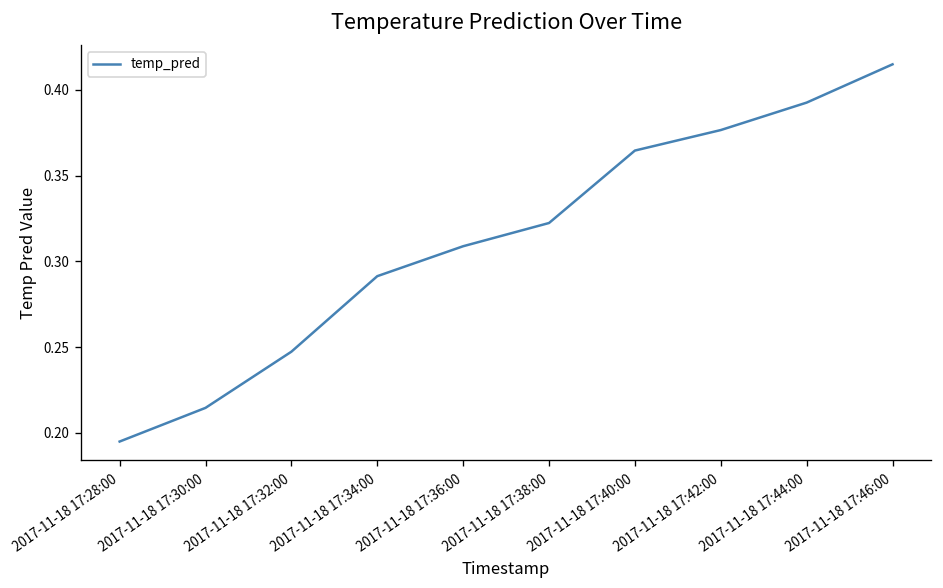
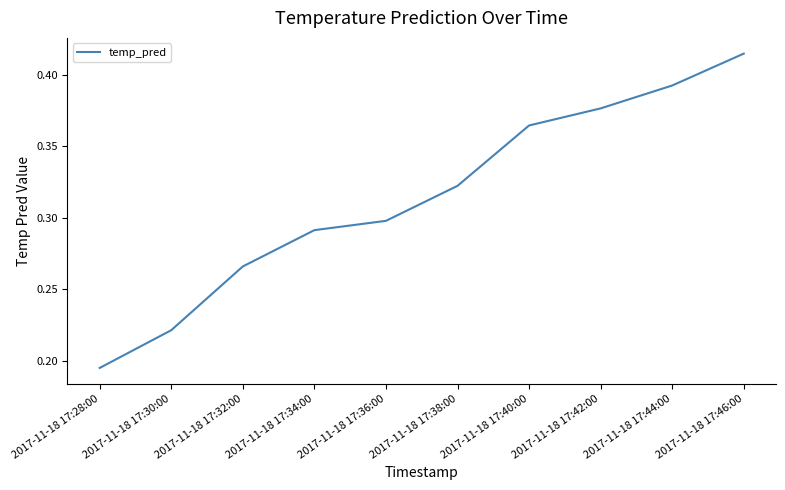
2017-11-18 17:30:00: 0.215 -> 0.221
2017-11-18 17:32:00: 0.247 -> 0.266
2017-11-18 17:36:00: 0.309 -> 0.298
